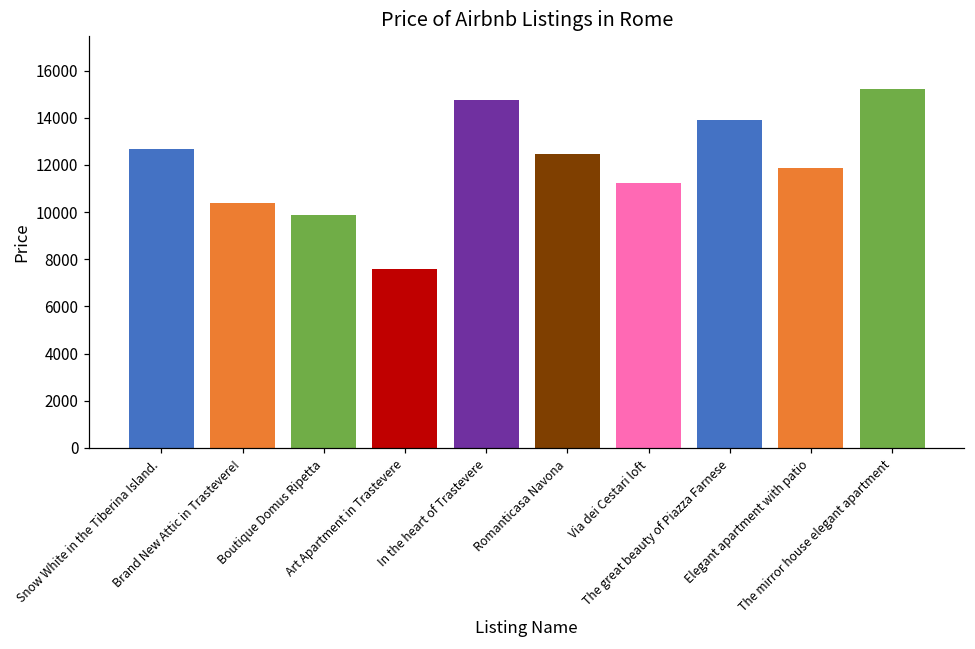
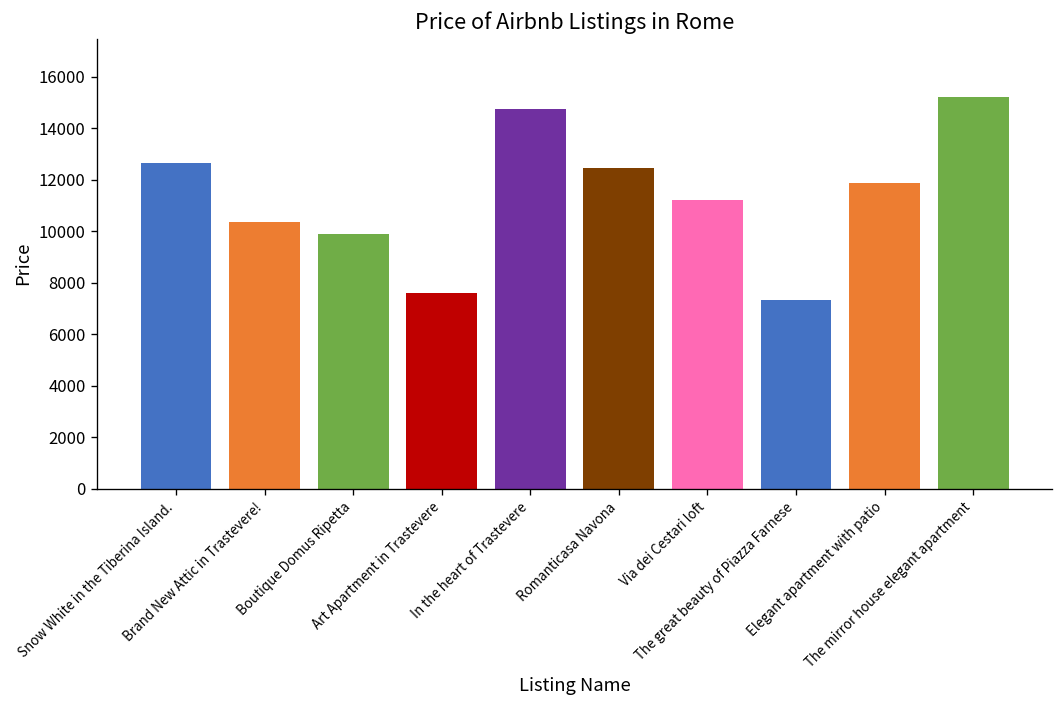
The great beauty of Piazza Farnese: 13900 -> 7300
